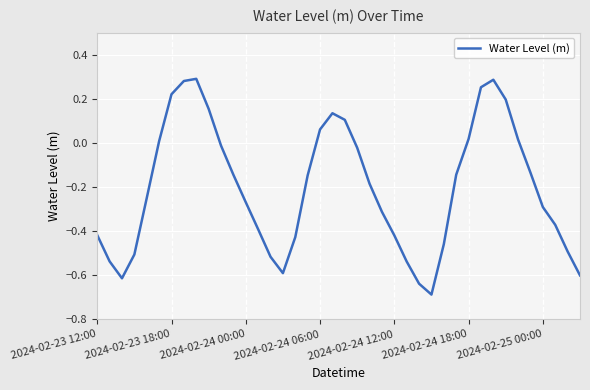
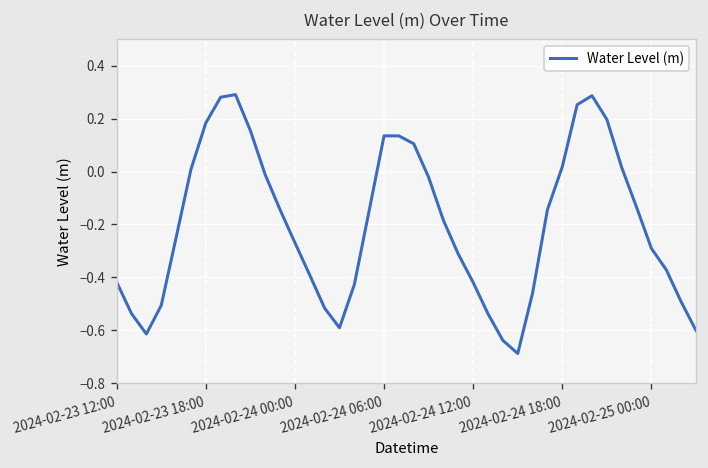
2024-02-23 18:00: 0.22 -> 0.18
2024-02-24 06:00: 0.06 -> 0.13
